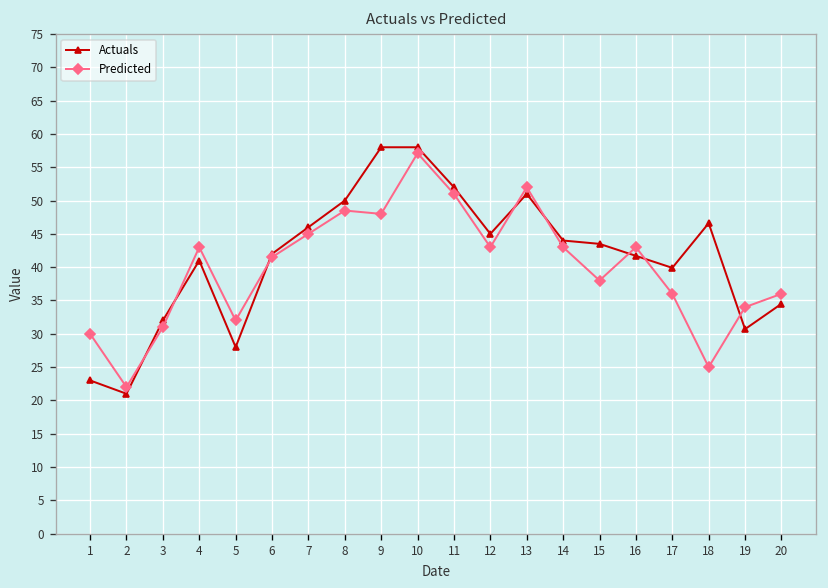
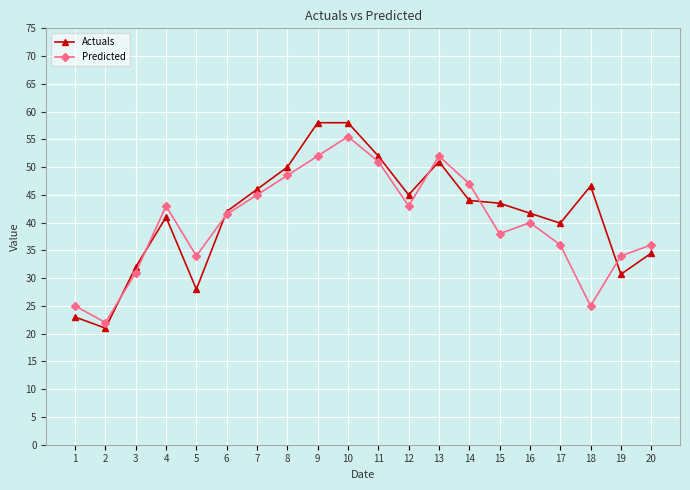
Predicted, 1: 30 -> 25
Predicted, 5: 32 -> 34
Predicted, 9: 48 -> 52
Predicted, 10: 57 -> 56
Predicted, 14: 43 -> 47
Predicted, 16: 43 -> 40
